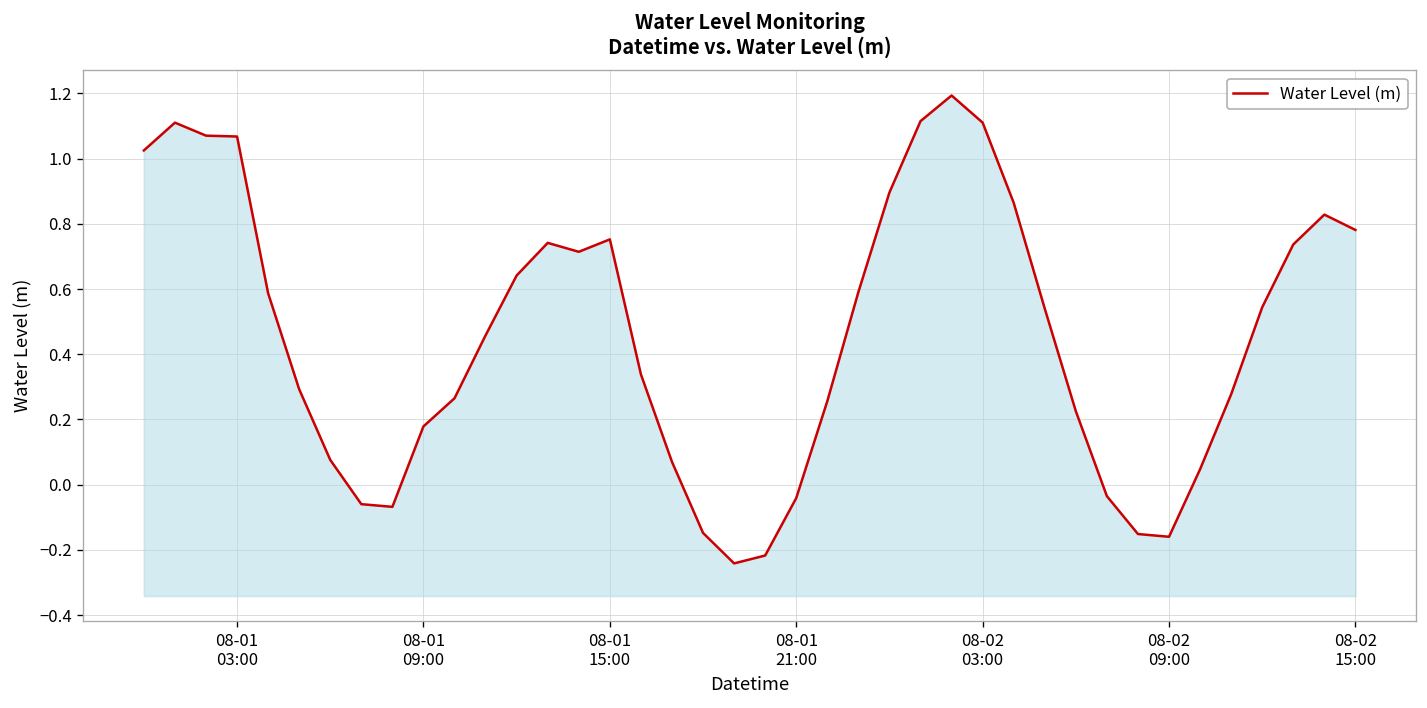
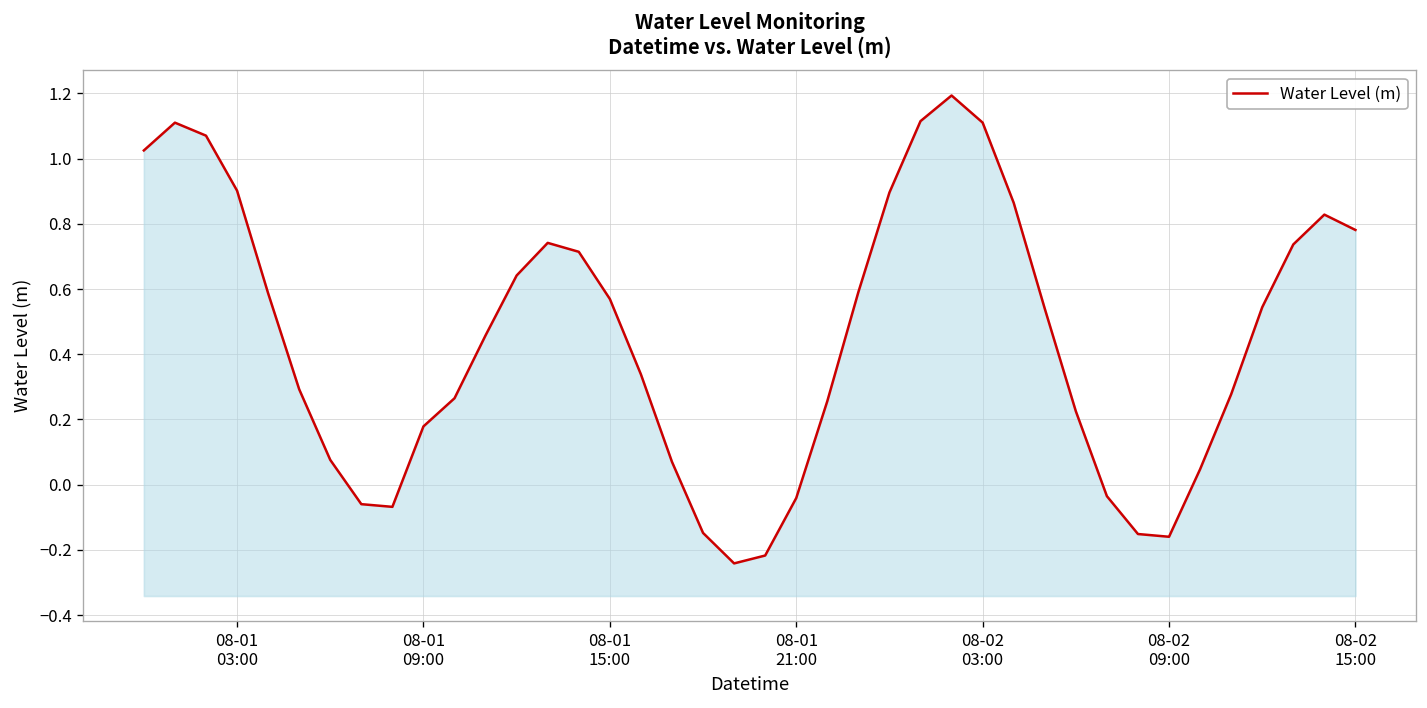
08-01 03:00: 1.07 -> 0.90
08-01 15:00: 0.75 -> 0.57
